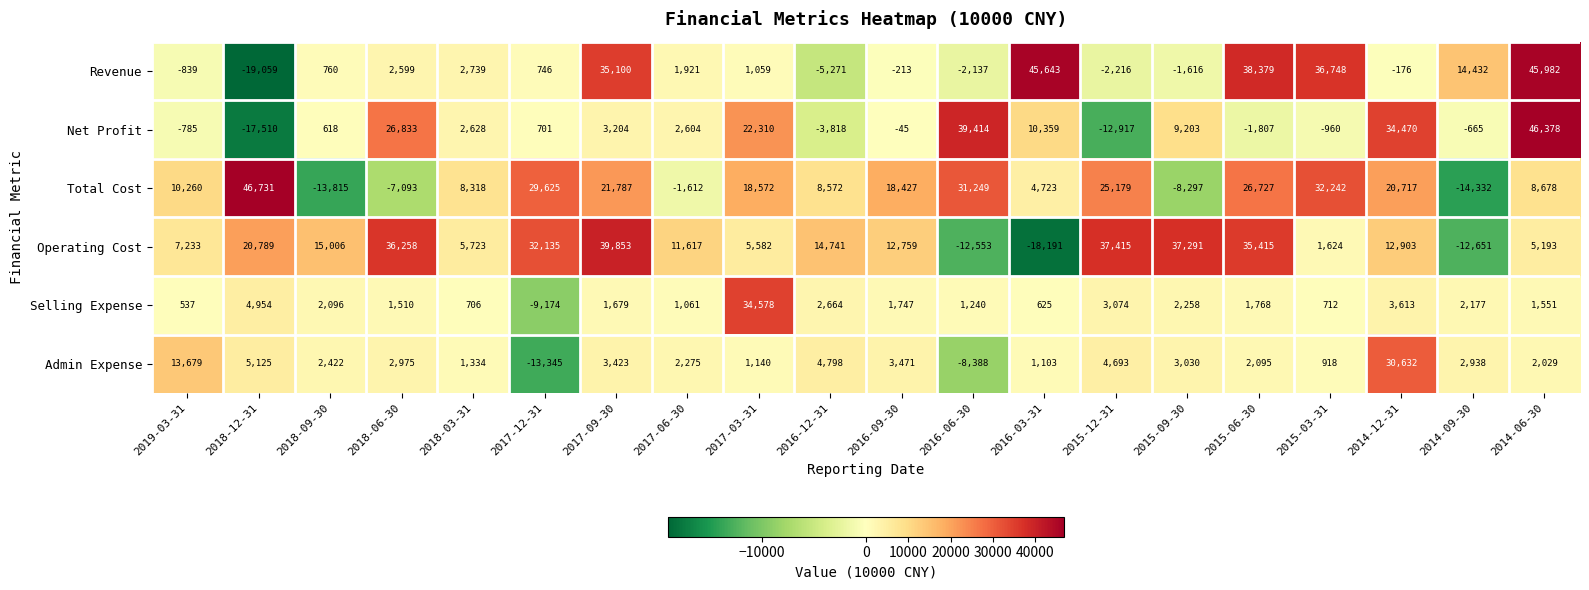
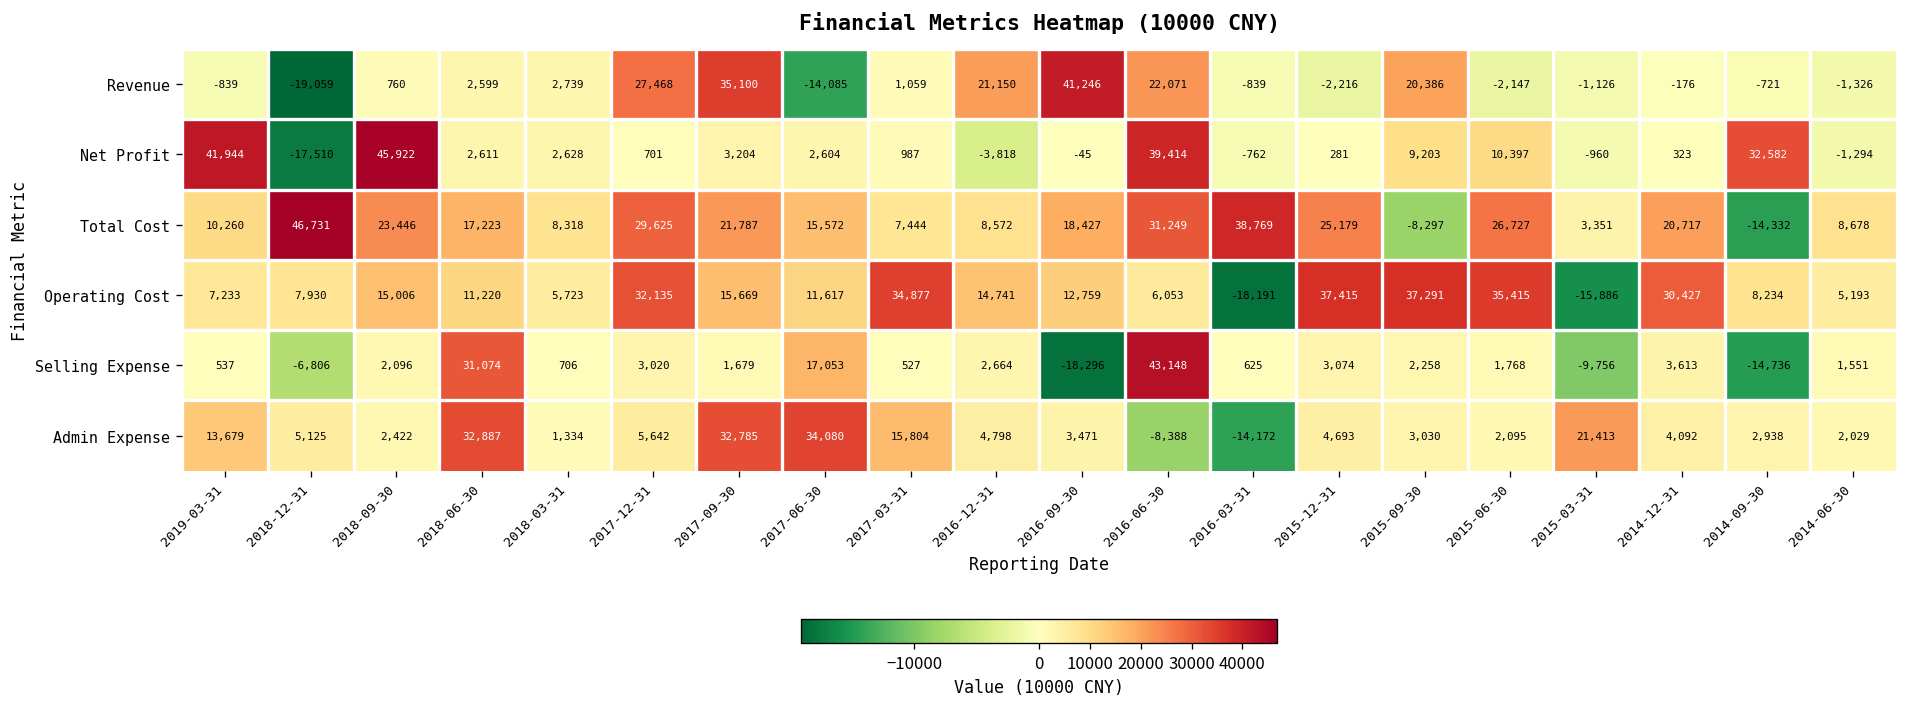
Revenue, 2017-12-31: 746 -> 27,468
Revenue, 2017-06-30: 1,921 -> -14,085
Revenue, 2016-12-31: -5,271 -> 21,150
Revenue, 2016-09-30: -213 -> 41,246
Revenue, 2016-06-30: -2,137 -> 22,071
Revenue, 2016-03-31: 45,643 -> -839
Revenue, 2015-09-30: -1,616 -> 20,386
Revenue, 2015-06-30: 38,379 -> -2,147
Revenue, 2015-03-31: 36,748 -> -1,126
Revenue, 2014-09-30: 14,432 -> -721
Revenue, 2014-06-30: 45,982 -> -1,326
Net Profit, 2019-03-31: -785 -> 41,944
Net Profit, 2018-09-30: 618 -> 45,922
Net Profit, 2018-06-30: 26,833 -> 2,611
Net Profit, 2017-03-31: 22,310 -> 987
Net Profit, 2016-03-31: 10,359 -> -762
Net Profit, 2015-12-31: -12,917 -> 281
Net Profit, 2015-06-30: -1,807 -> 10,397
Net Profit, 2014-12-31: 34,470 -> 323
Net Profit, 2014-09-30: -665 -> 32,582
Net Profit, 2014-06-30: 46,378 -> -1,294
Total Cost, 2018-09-30: -13,815 -> 23,446
Total Cost, 2018-06-30: -7,093 -> 17,223
Total Cost, 2017-06-30: -1,612 -> 15,572
Total Cost, 2017-03-31: 18,572 -> 7,444
Total Cost, 2016-03-31: 4,723 -> 38,769
Total Cost, 2015-03-31: 32,242 -> 3,351
Operating Cost, 2018-12-31: 20,789 -> 7,930
Operating Cost, 2018-06-30: 36,258 -> 11,220
Operating Cost, 2017-09-30: 39,853 -> 15,669
Operating Cost, 2017-03-31: 5,582 -> 34,877
Operating Cost, 2016-06-30: -12,553 -> 6,053
Operating Cost, 2015-03-31: 1,624 -> -15,886
Operating Cost, 2014-12-31: 12,903 -> 30,427
Operating Cost, 2014-09-30: -12,651 -> 8,234
Selling Expense, 2018-12-31: 4,954 -> -6,806
Selling Expense, 2018-06-30: 1,510 -> 31,074
Selling Expense, 2017-12-31: -9,174 -> 3,020
Selling Expense, 2017-06-30: 1,061 -> 17,053
Selling Expense, 2017-03-31: 34,578 -> 527
Selling Expense, 2016-09-30: 1,747 -> -18,296
Selling Expense, 2016-06-30: 1,240 -> 43,148
Selling Expense, 2015-03-31: 712 -> -9,756
Selling Expense, 2014-09-30: 2,177 -> -14,736
Admin Expense, 2018-06-30: 2,975 -> 32,887
Admin Expense, 2017-12-31: -13,345 -> 5,642
Admin Expense, 2017-09-30: 3,423 -> 32,785
Admin Expense, 2017-06-30: 2,275 -> 34,080
Admin Expense, 2017-03-31: 1,140 -> 15,804
Admin Expense, 2016-03-31: 1,103 -> -14,172
Admin Expense, 2015-03-31: 918 -> 21,413
Admin Expense, 2014-12-31: 30,632 -> 4,092
